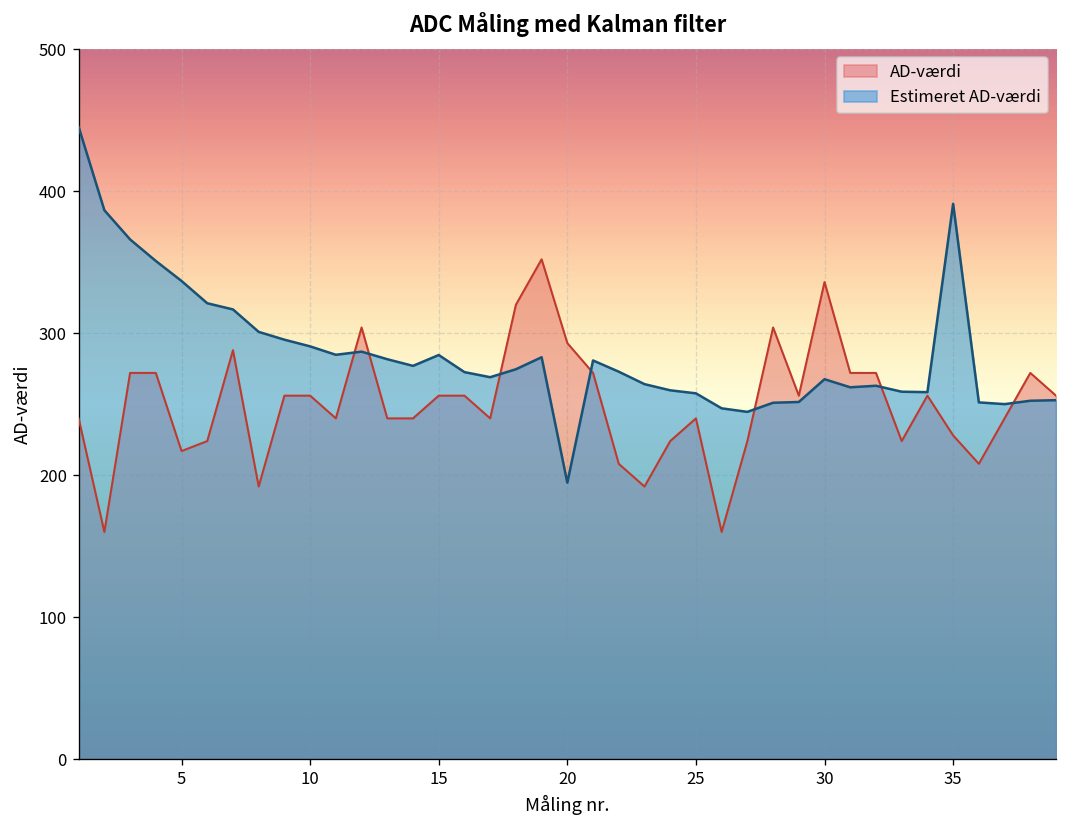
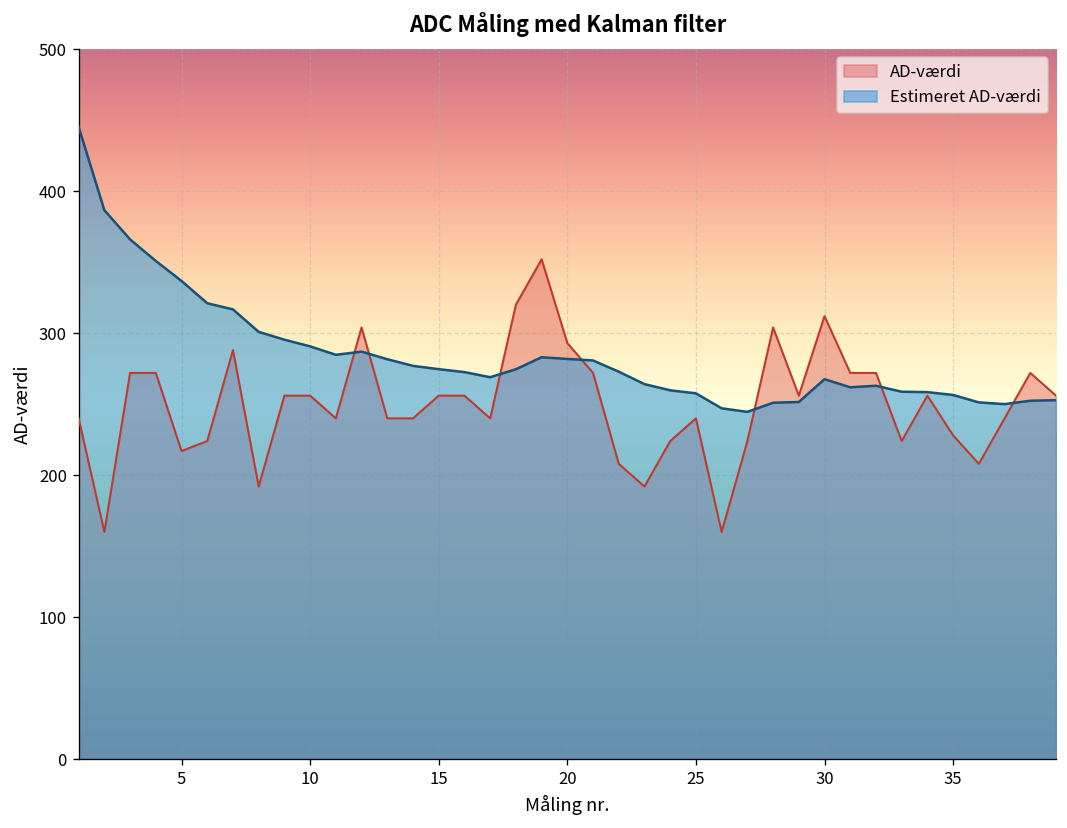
Estimeret AD-værdi, 15: 285 -> 275
Estimeret AD-værdi, 20: 195 -> 282
AD-værdi, 30: 336 -> 312
Estimeret AD-værdi, 35: 391 -> 256
